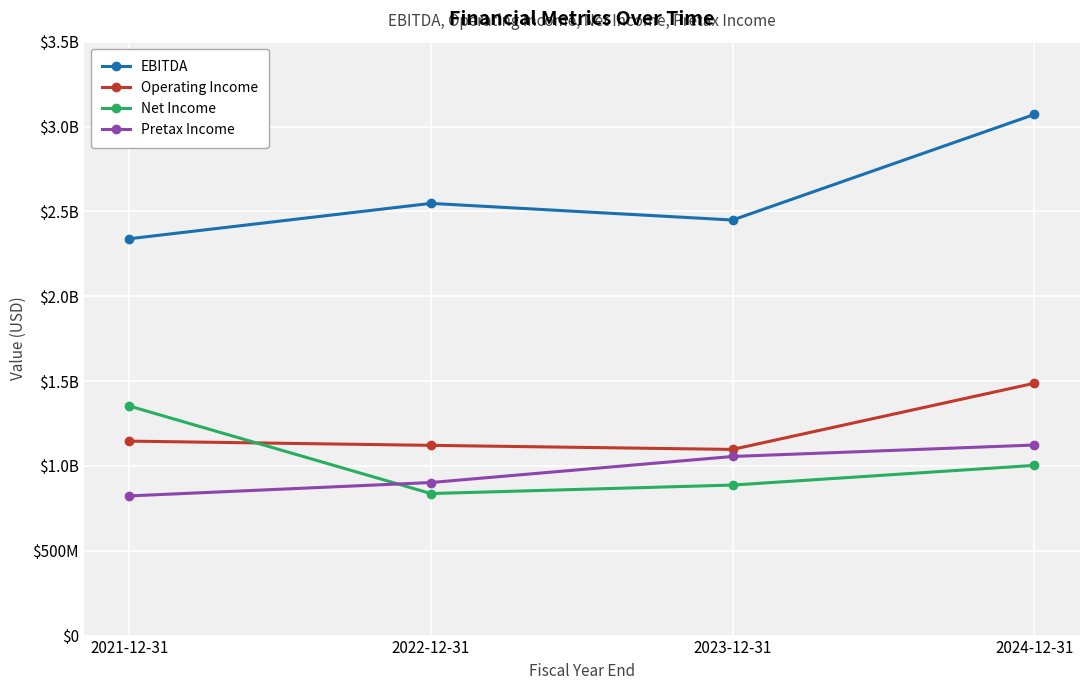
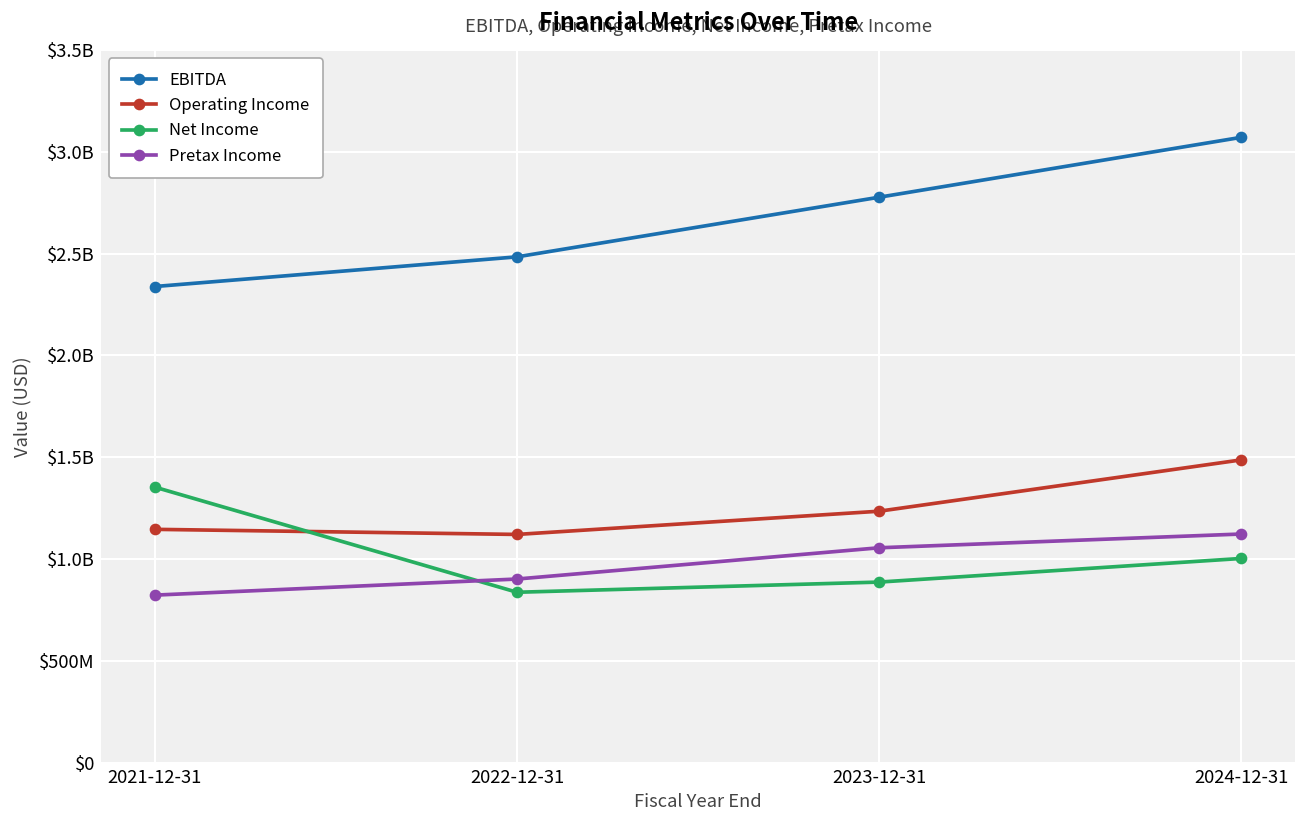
EBITDA, 2022-12-31: $2550000000 -> $2480000000
EBITDA, 2023-12-31: $2450000000 -> $2780000000
Operating Income, 2023-12-31: $1100000000 -> $1240000000
